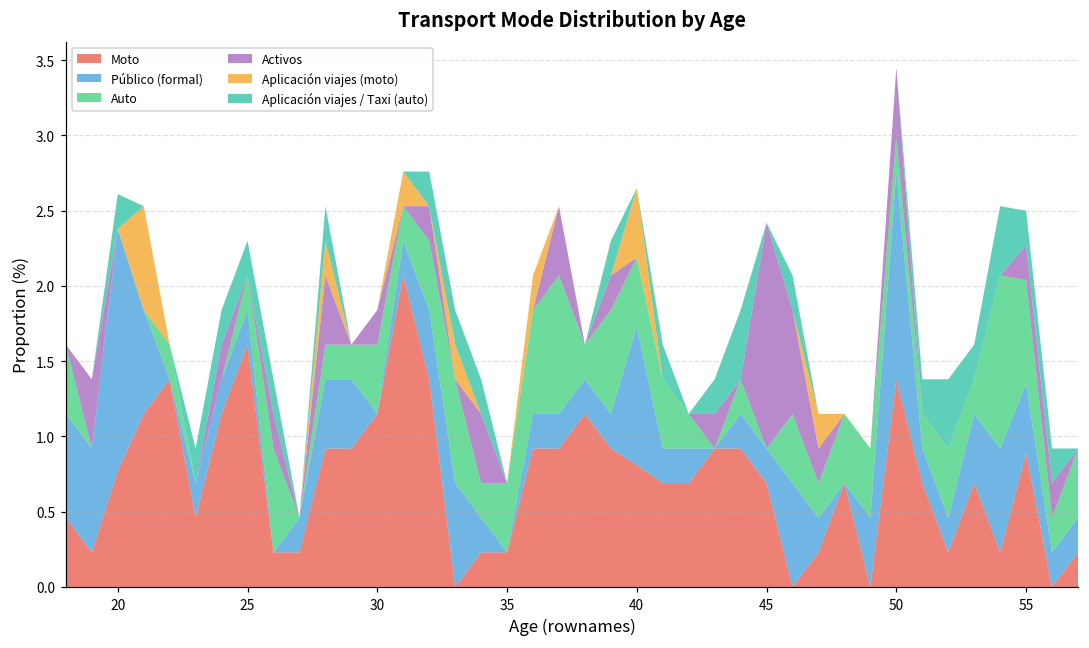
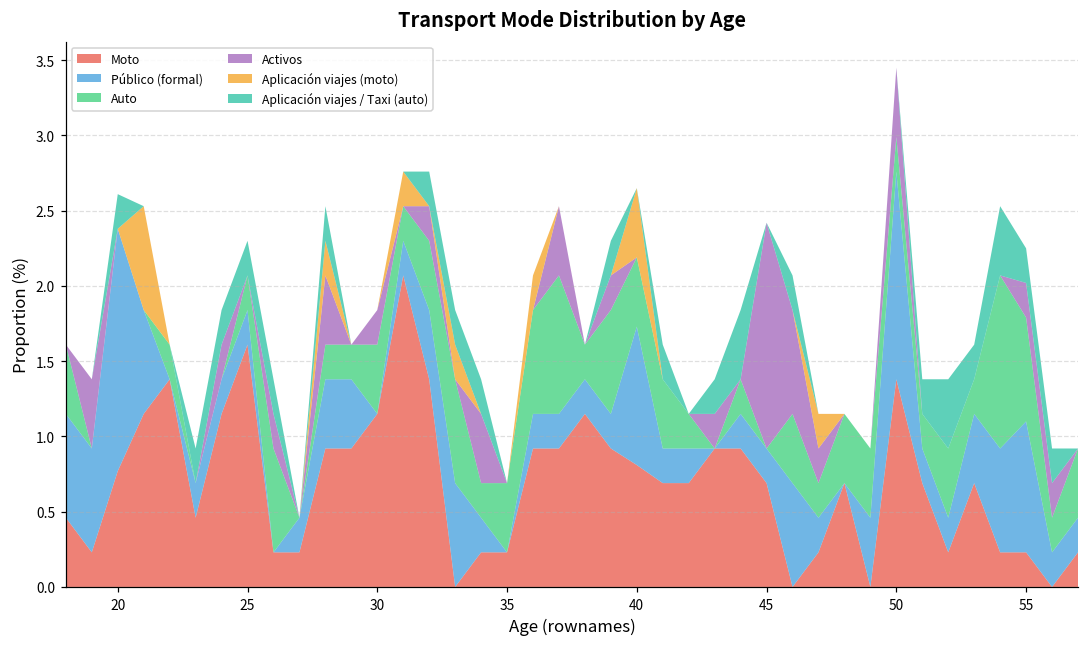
Moto, 55: 0.89 -> 0.23
Público (formal), 55: 0.46 -> 0.87
